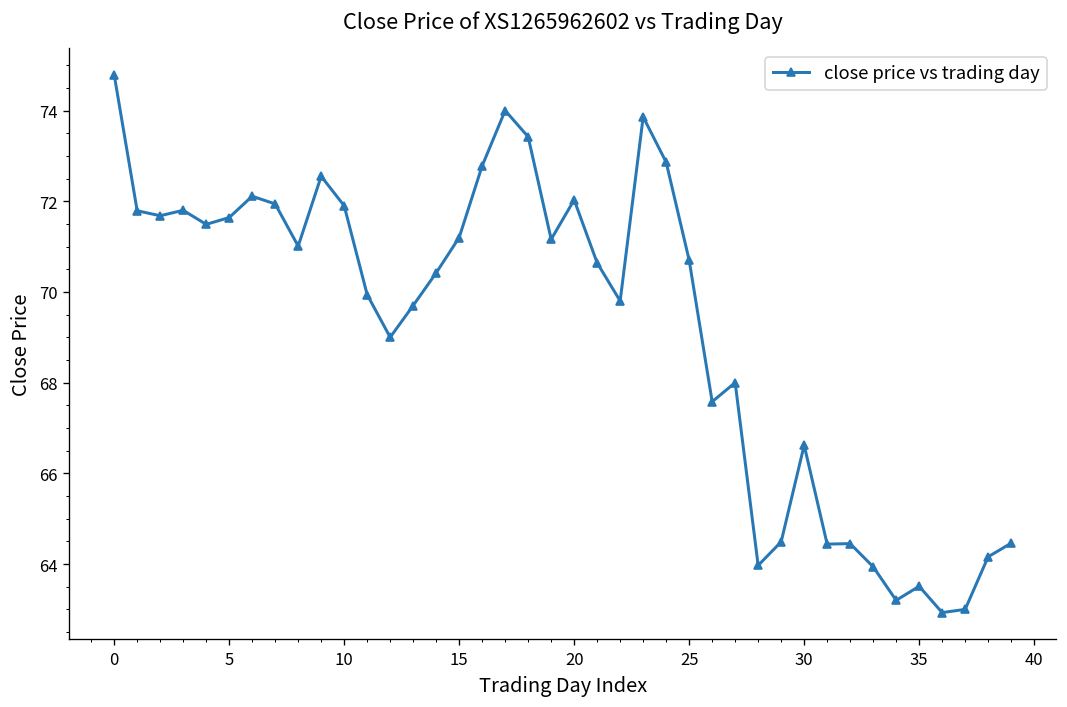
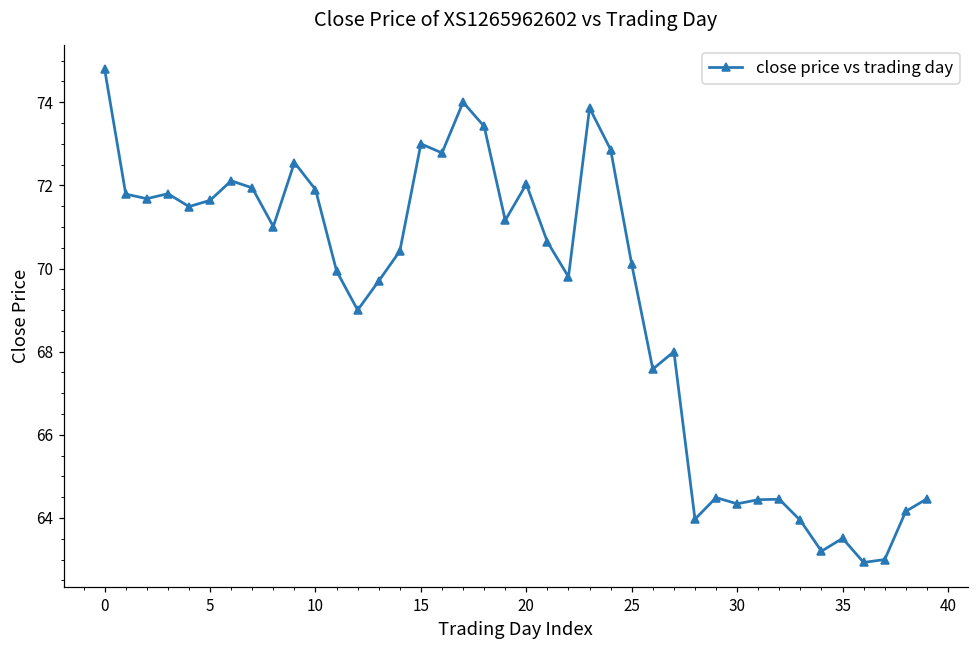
15: 71.2 -> 73.0
25: 70.7 -> 70.1
30: 66.6 -> 64.3
